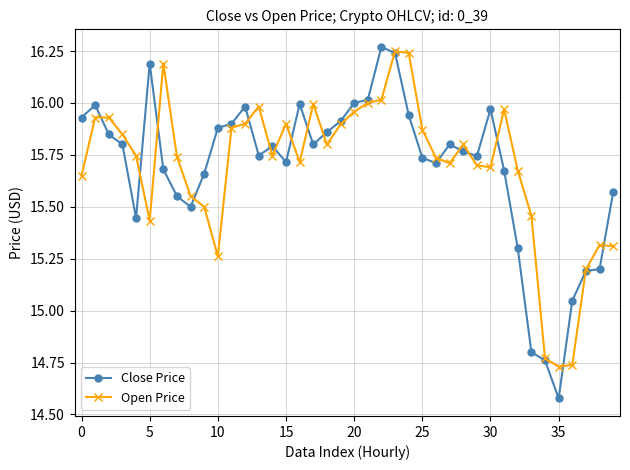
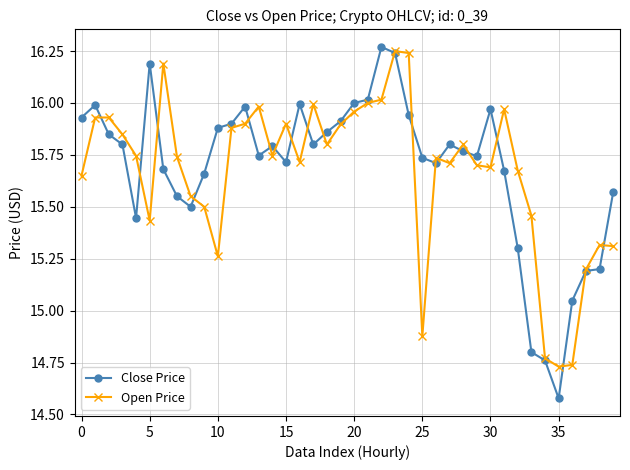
Open Price, 25: 15.87 -> 14.88
